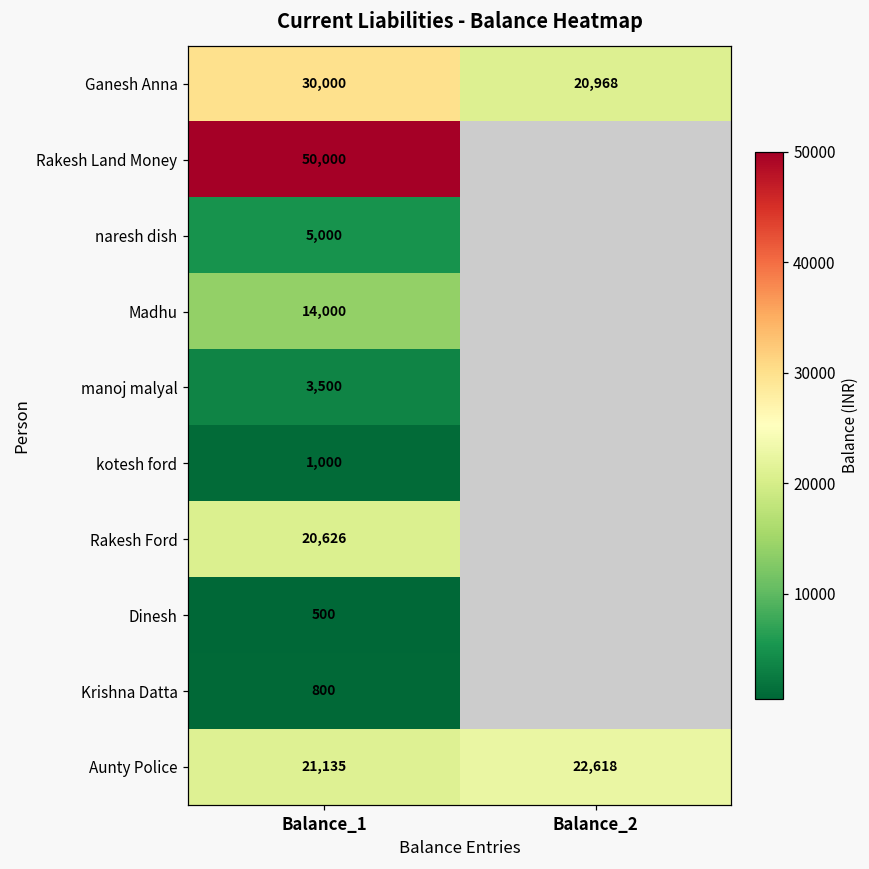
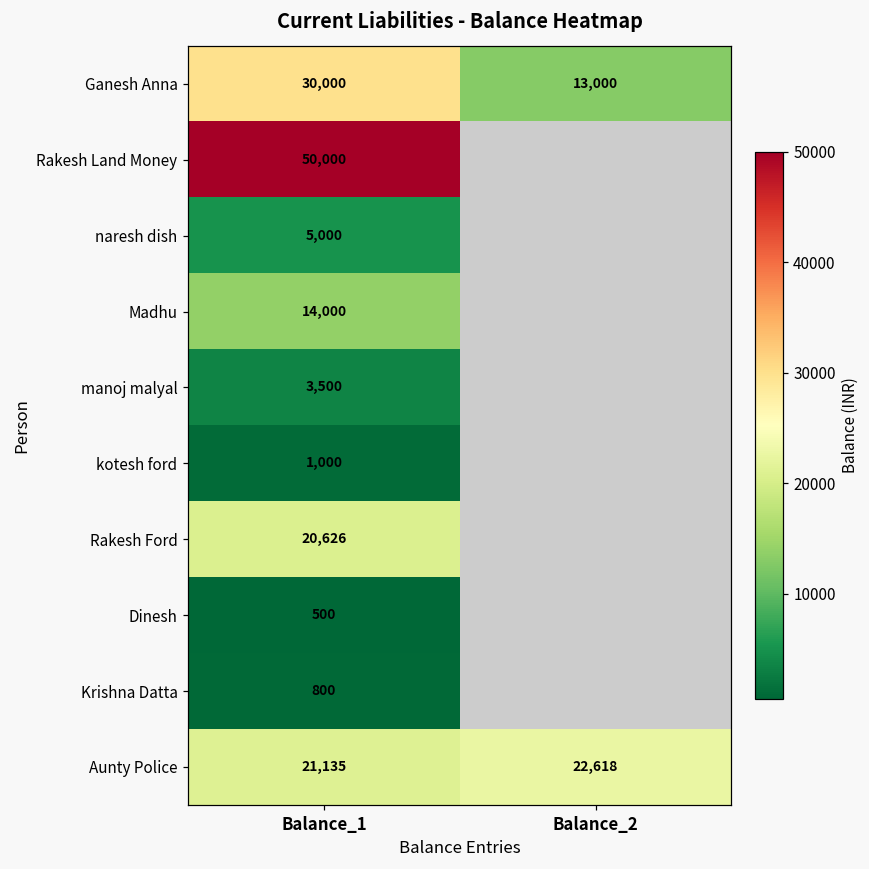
Ganesh Anna, Balance_2: 20,968 -> 13,000
